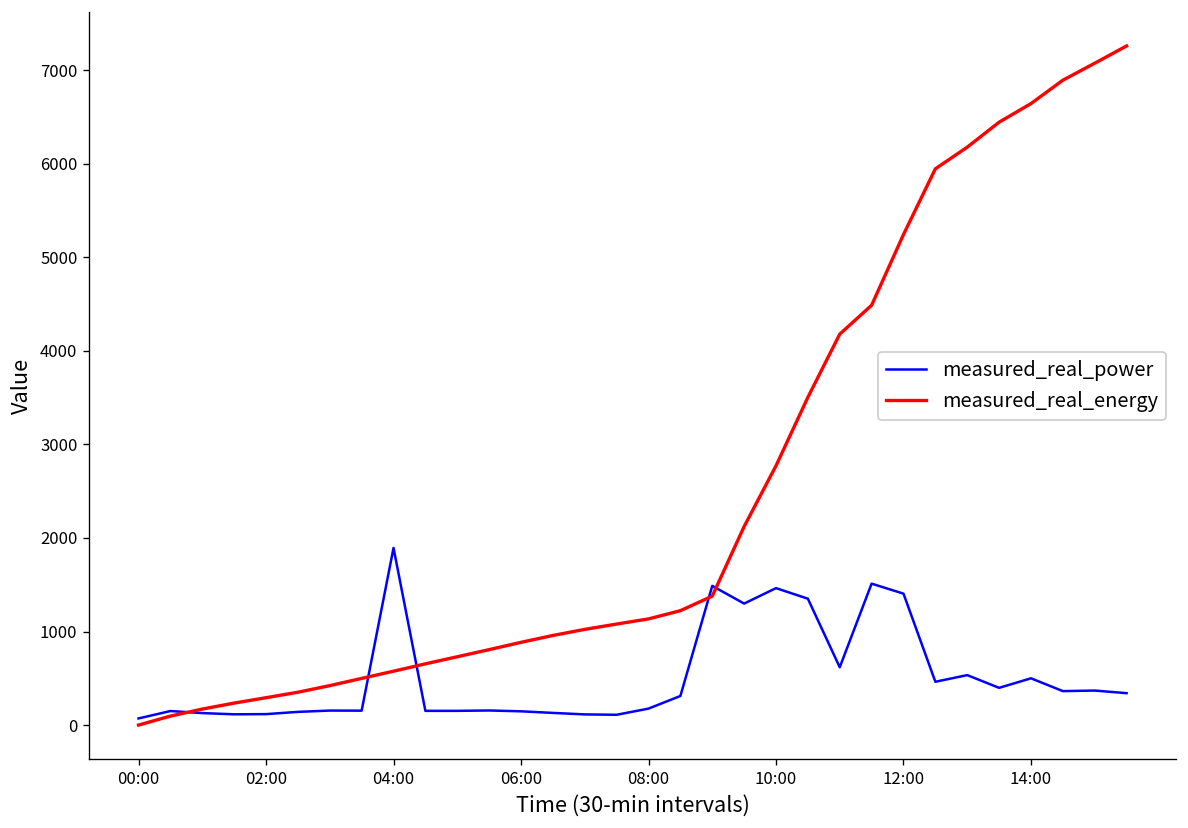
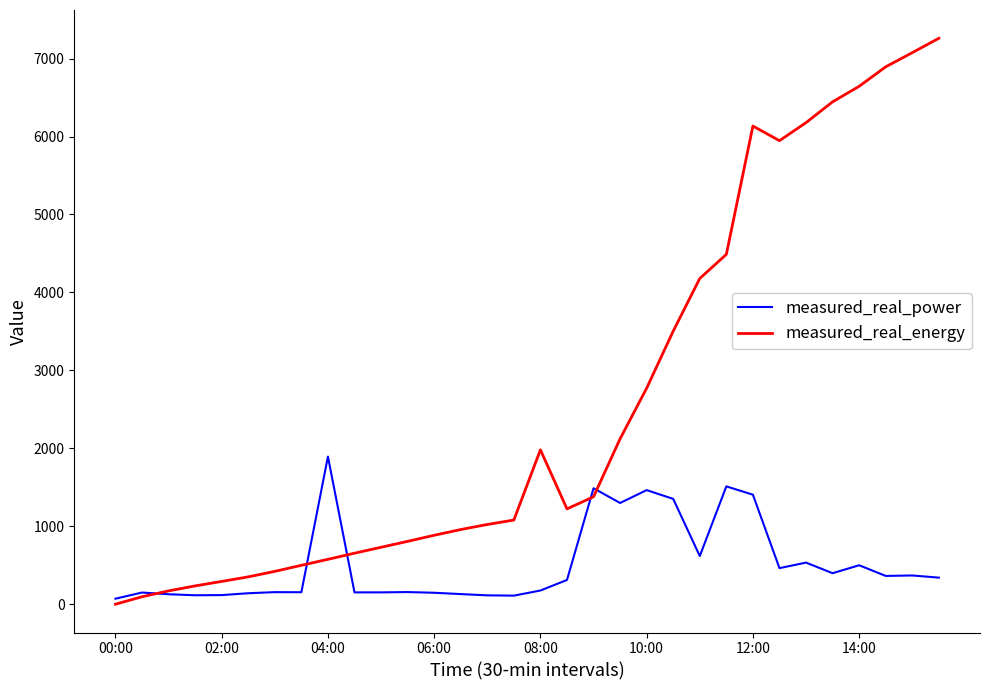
measured_real_energy, 08:00: 1100 -> 2000
measured_real_energy, 12:00: 5200 -> 6100
